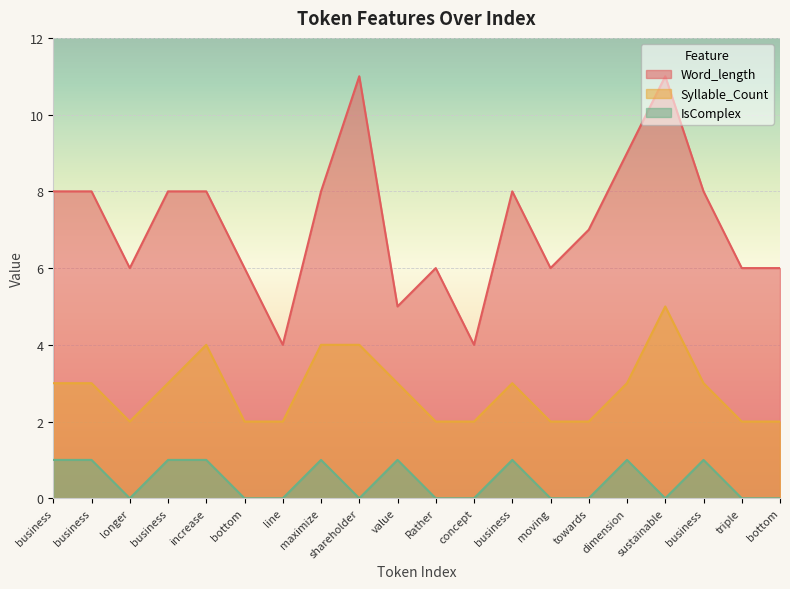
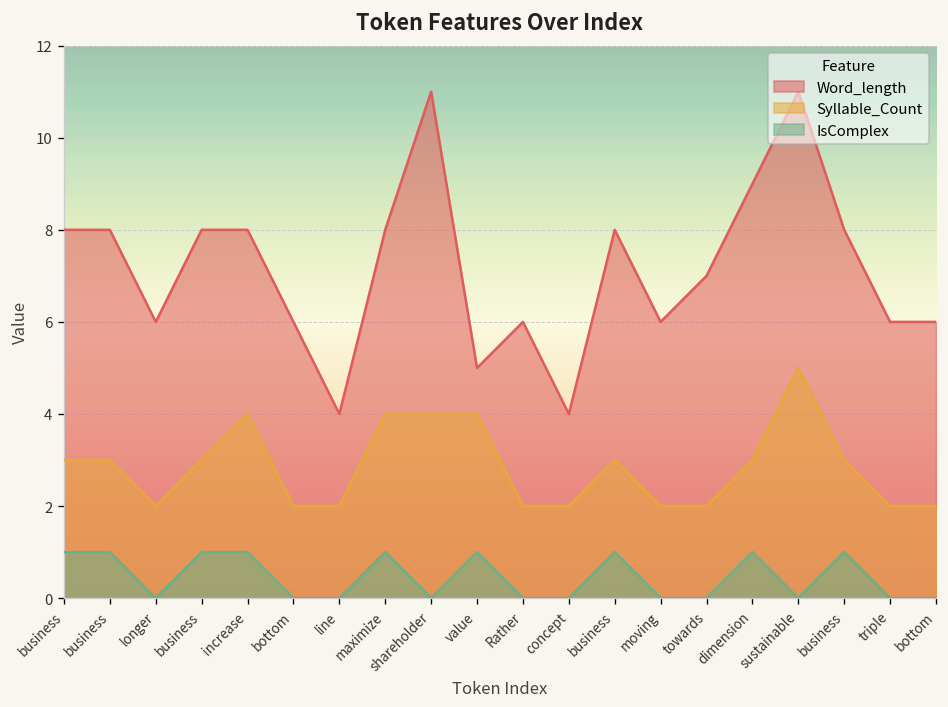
Syllable_Count, value: 3 -> 4
